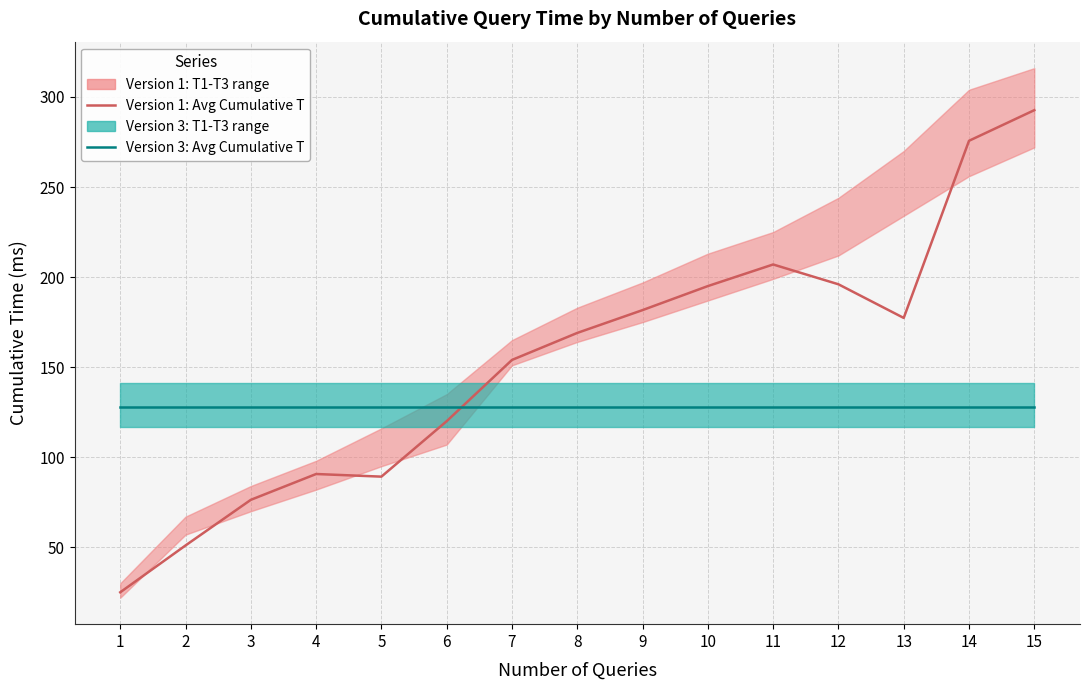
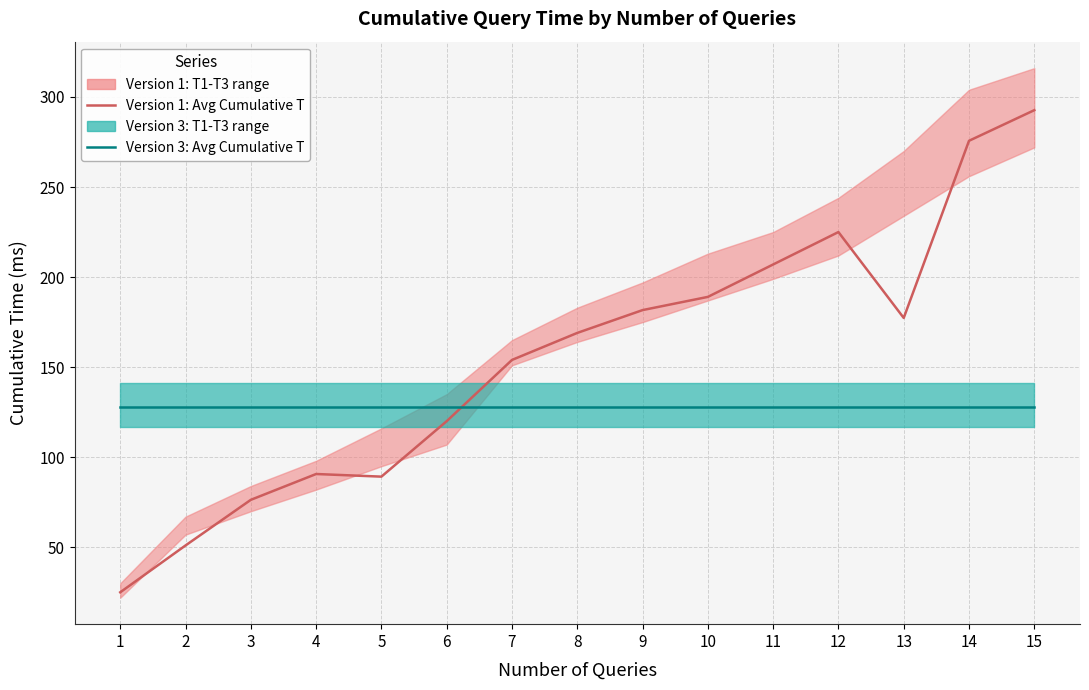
Version 1: Avg Cumulative T, 10: 195 -> 189
Version 1: Avg Cumulative T, 12: 196 -> 225
